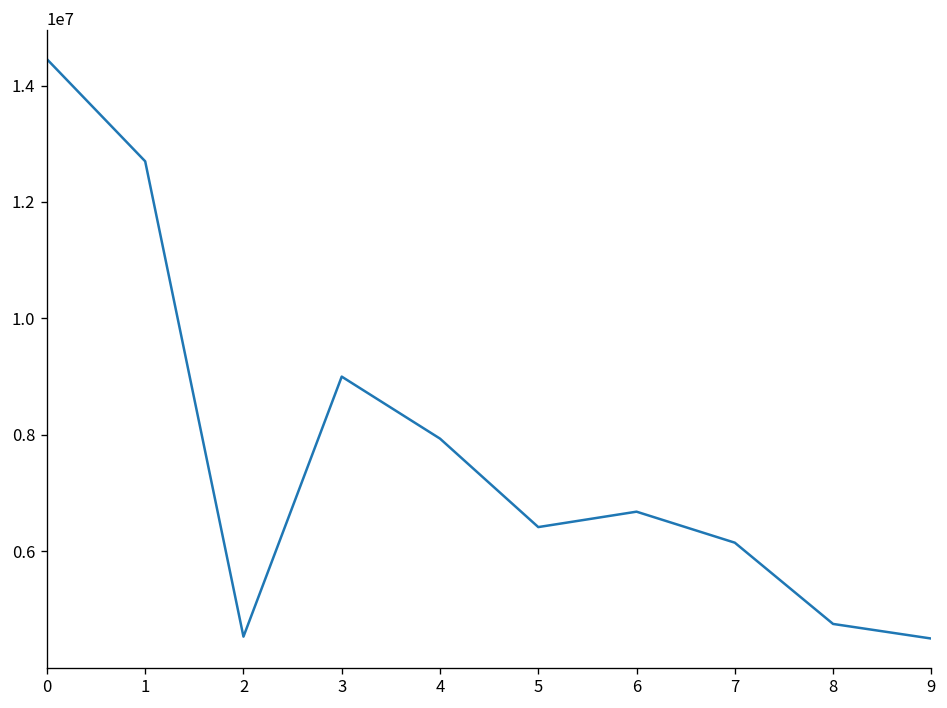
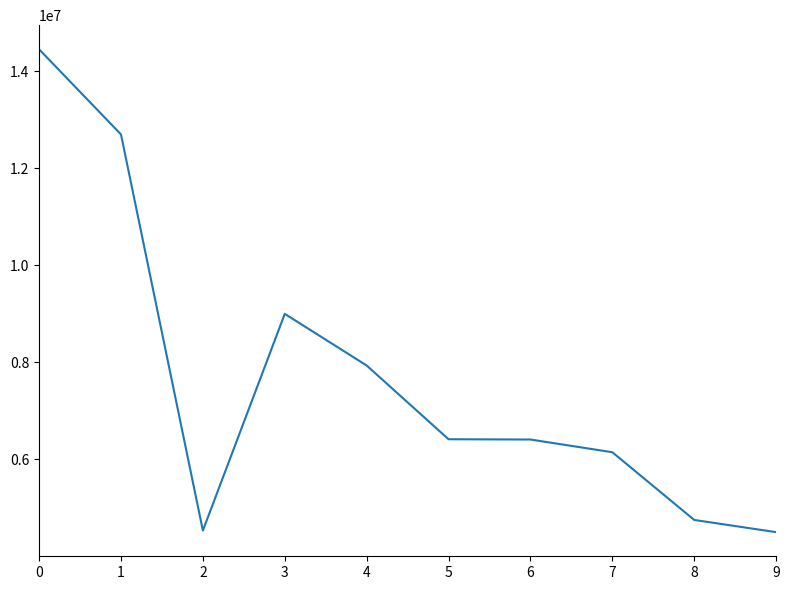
6: 6700000 -> 6400000
